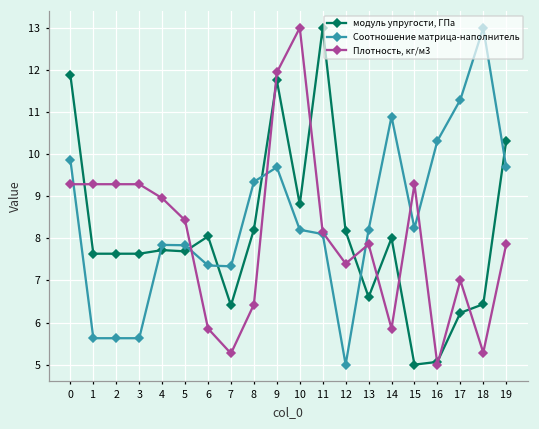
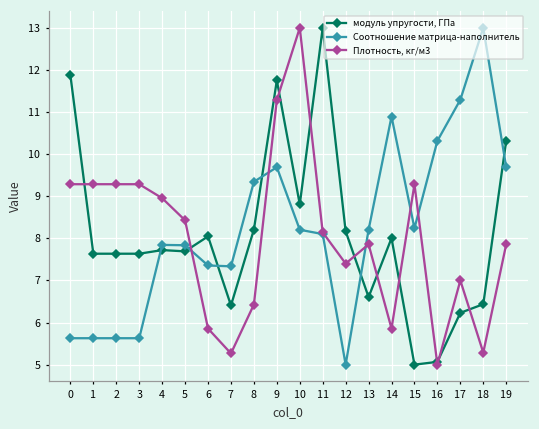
Соотношение матрица-наполнитель, 0: 9.9 -> 5.6
Плотность, кг/м3, 9: 11.9 -> 11.3
